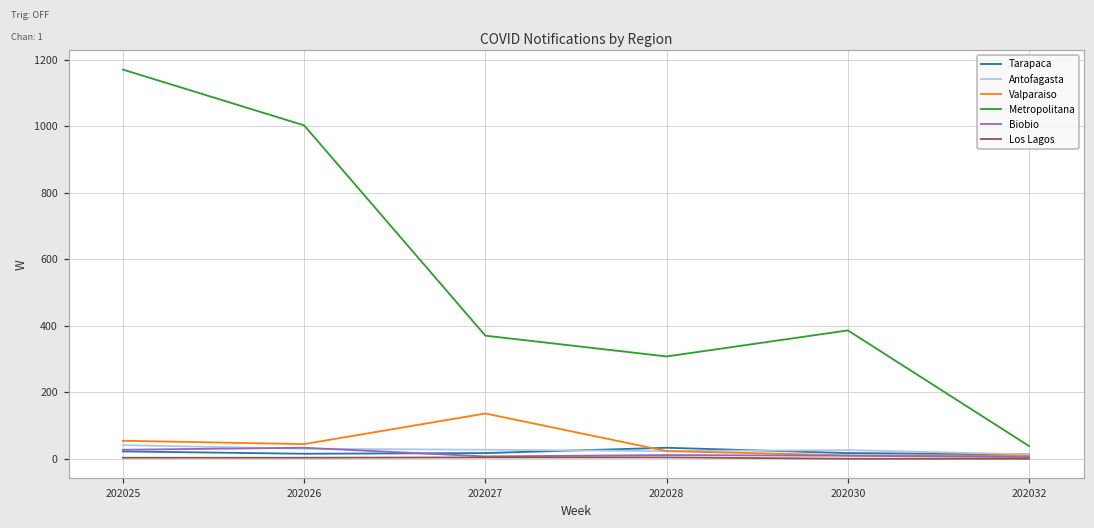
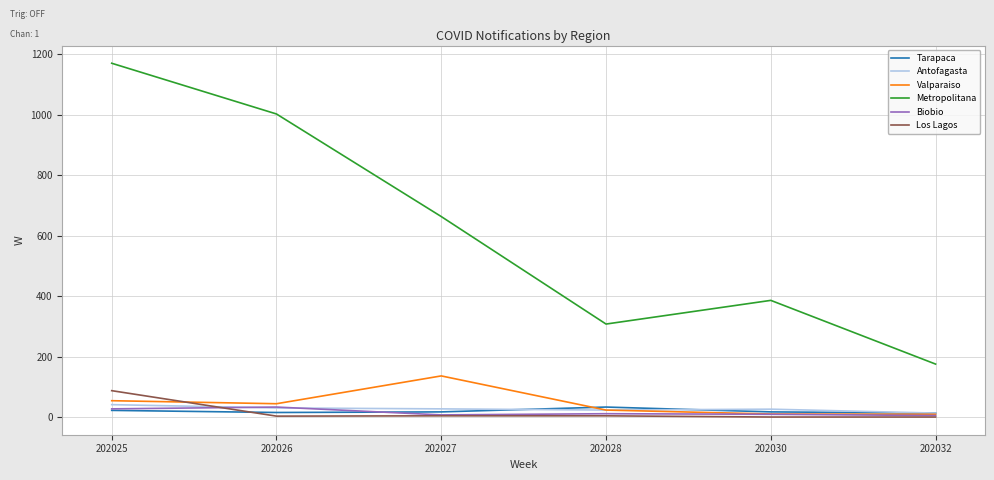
Los Lagos, 202025: 0 -> 90
Metropolitana, 202027: 370 -> 660
Metropolitana, 202032: 40 -> 180
